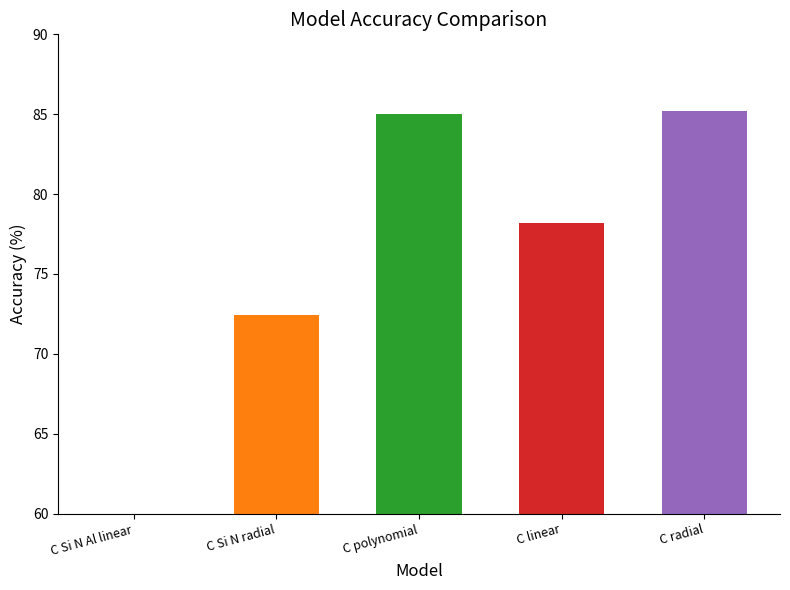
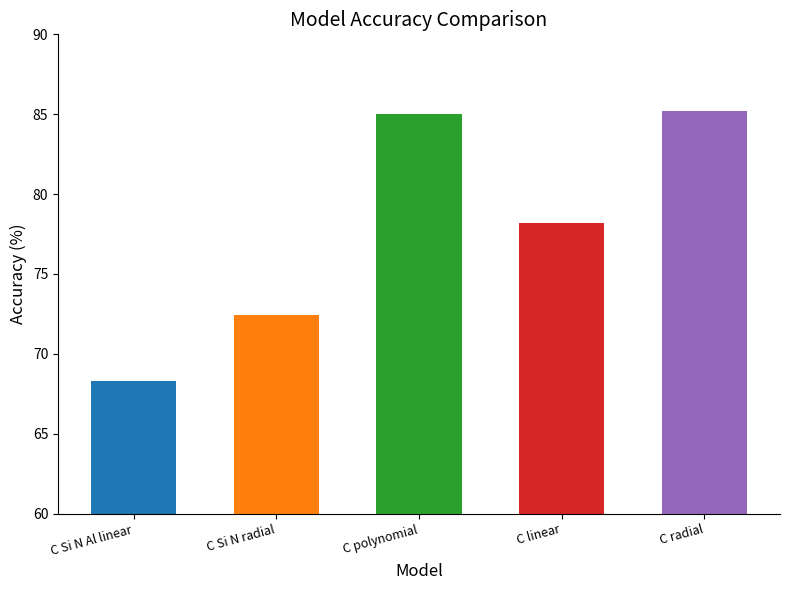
C Si N Al linear: 60.0 -> 68.3
